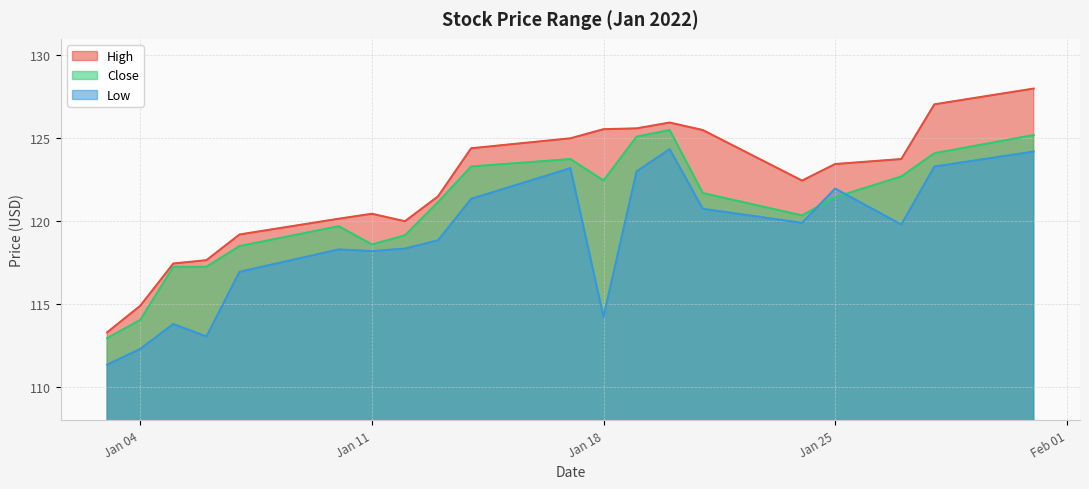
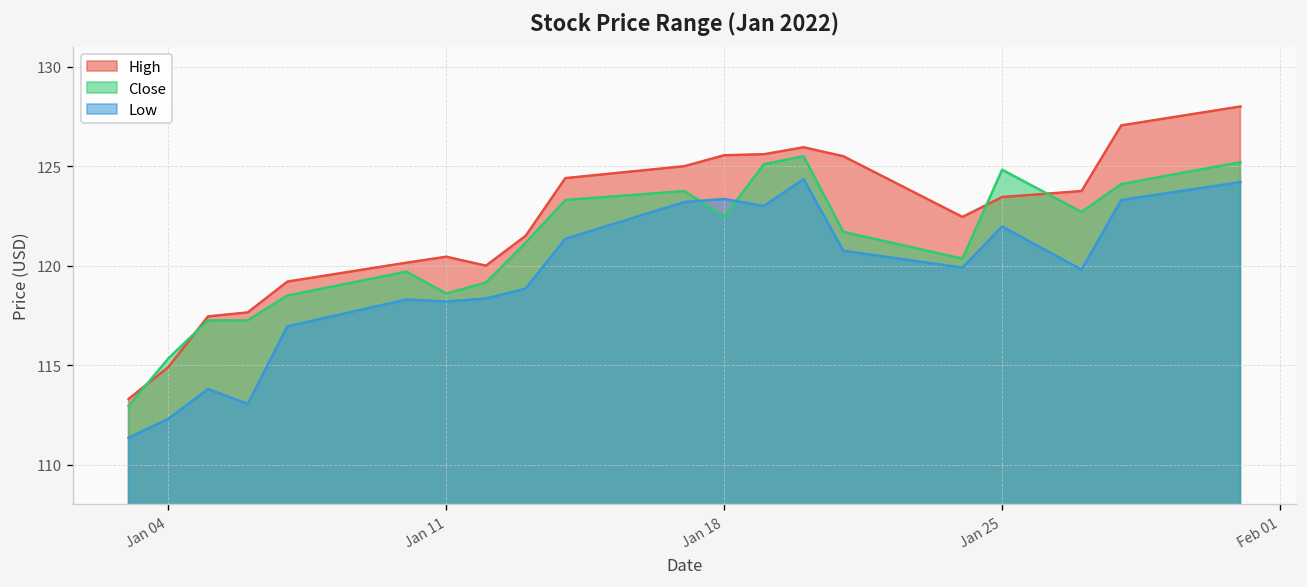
Close, Jan 04: 114.1 -> 115.3
Low, Jan 18: 114.2 -> 123.3
Close, Jan 25: 121.4 -> 124.8
